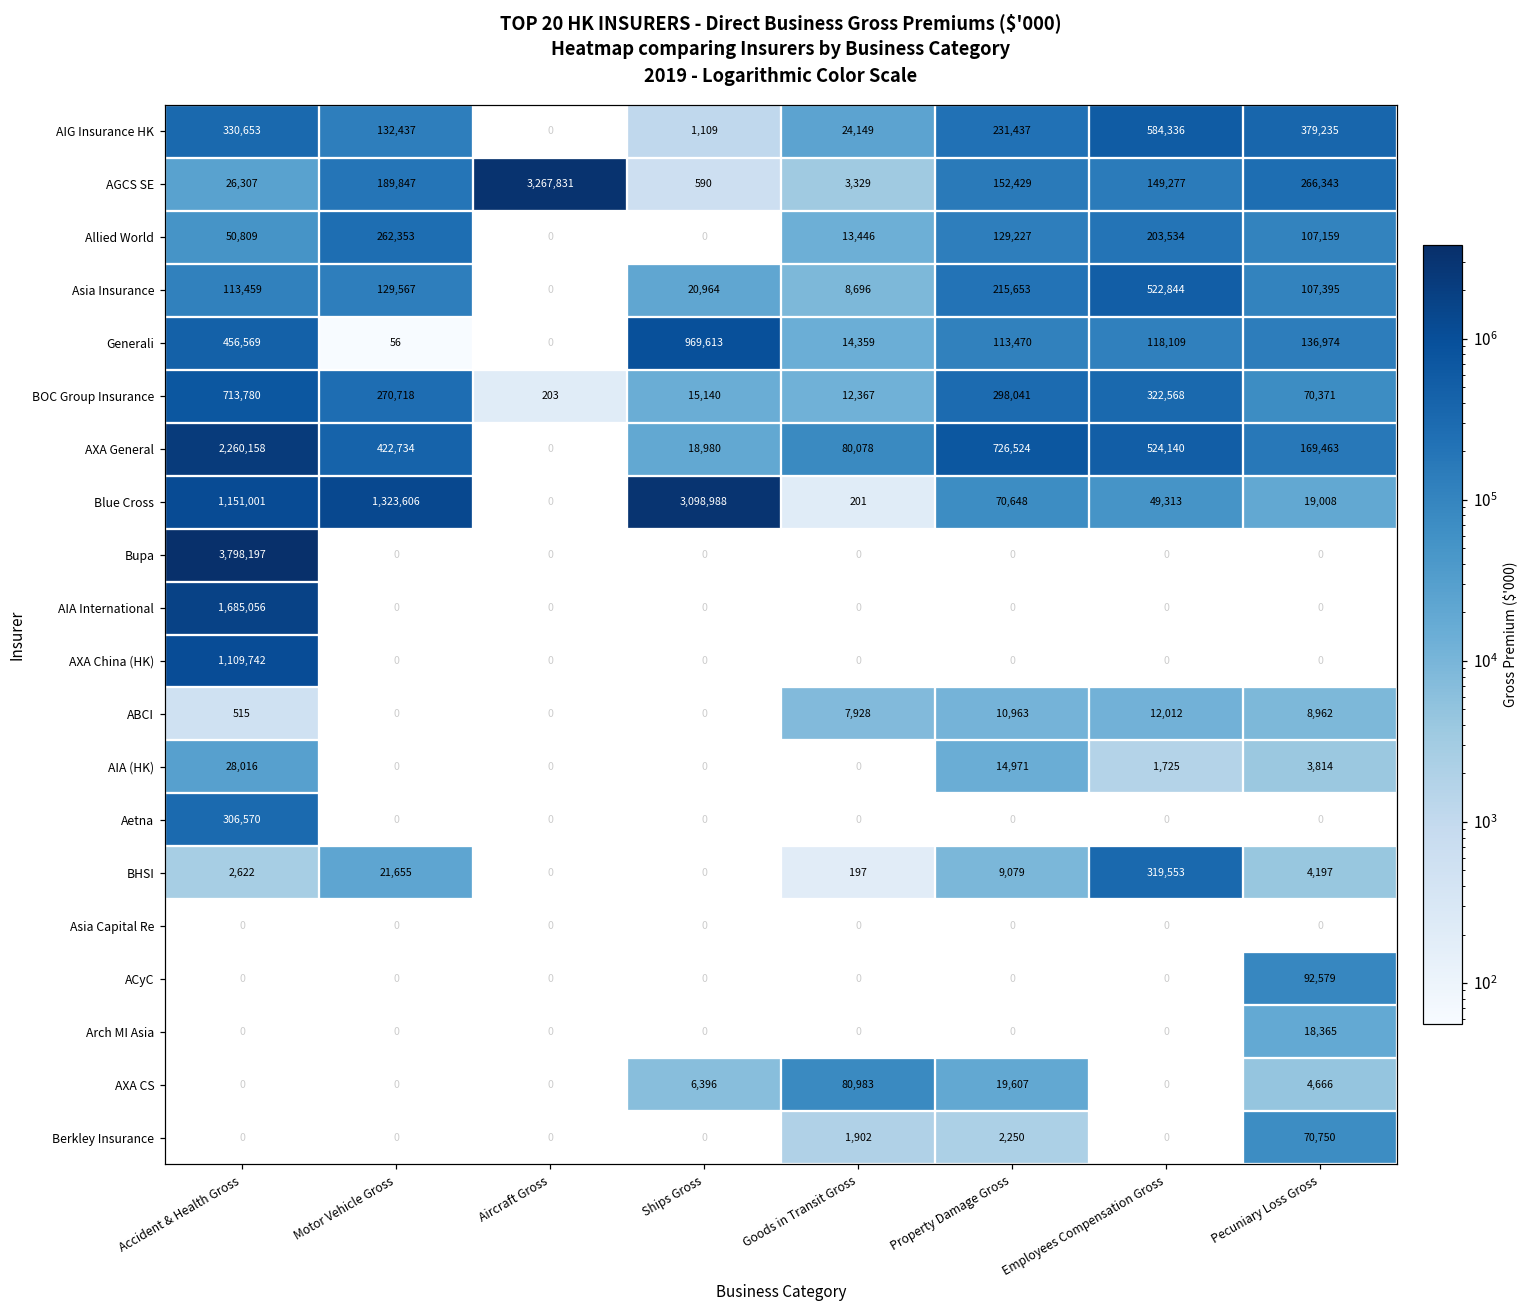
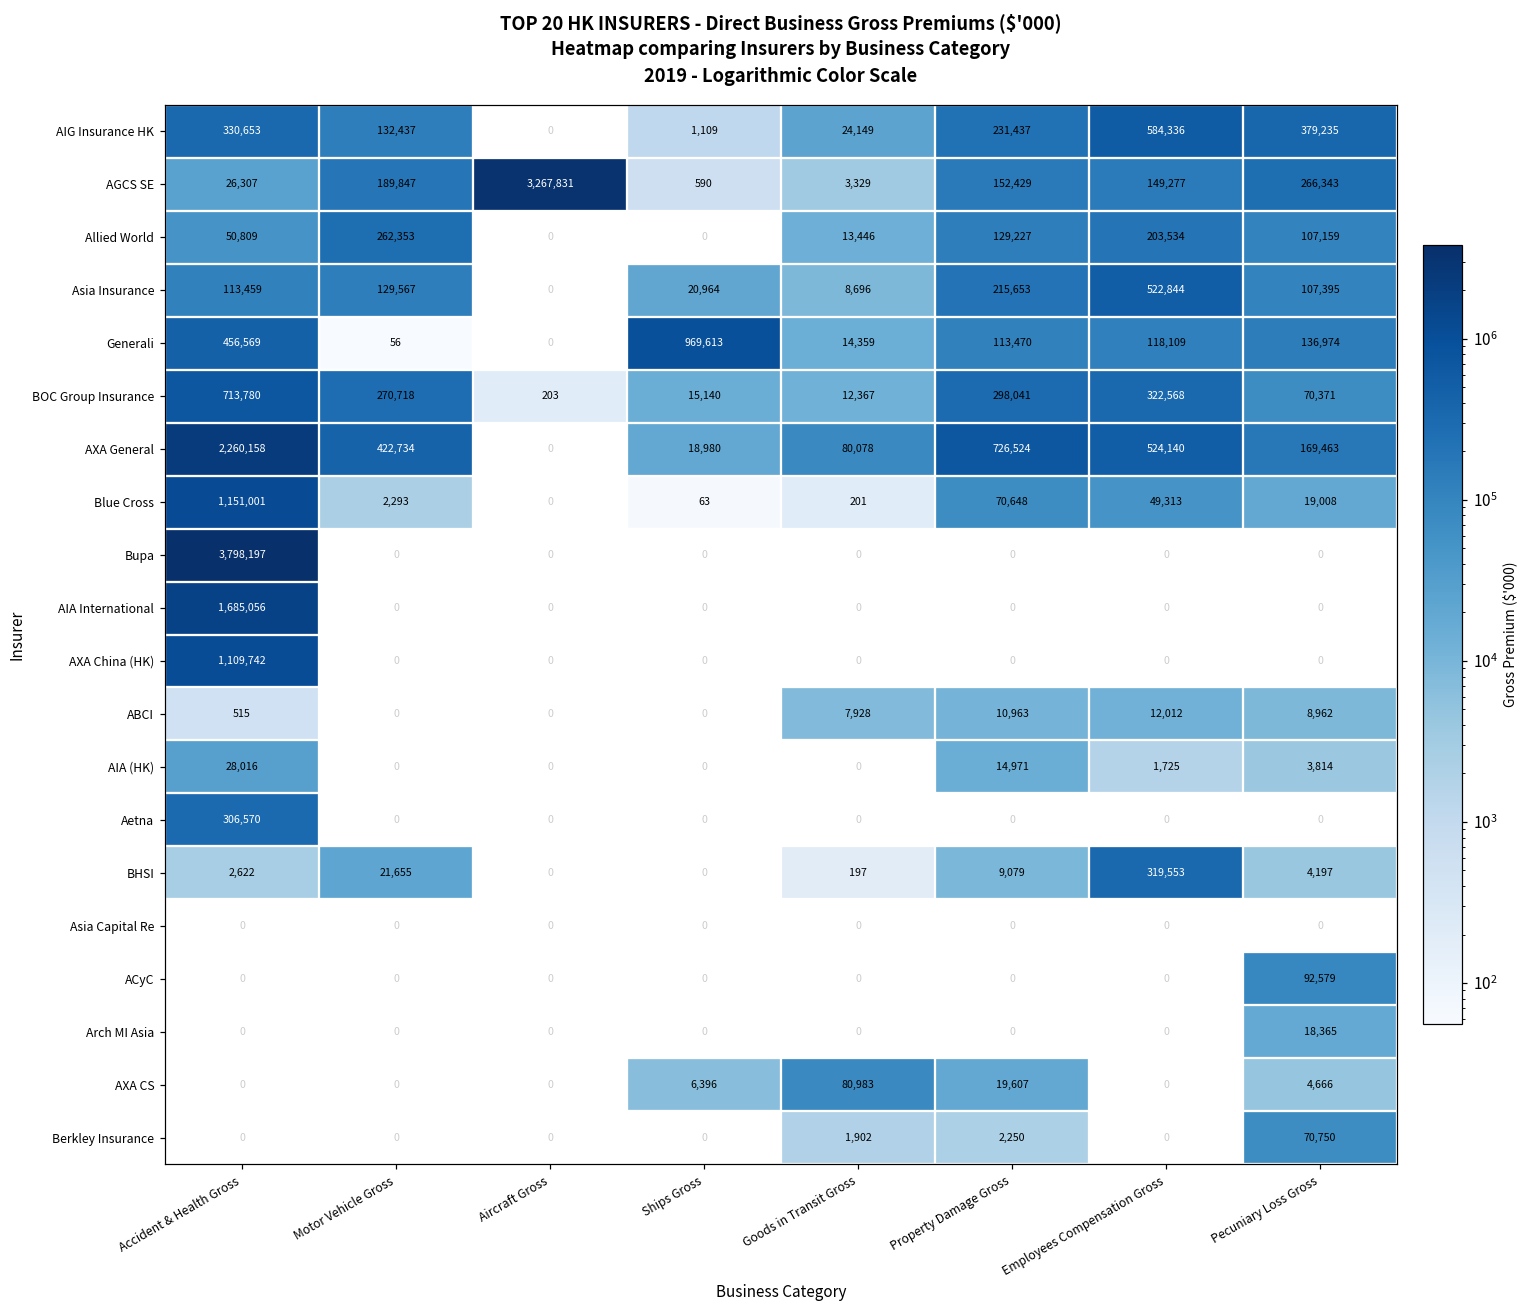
Blue Cross, Motor Vehicle Gross: 1,323,606 -> 2,293
Blue Cross, Ships Gross: 3,098,988 -> 63
